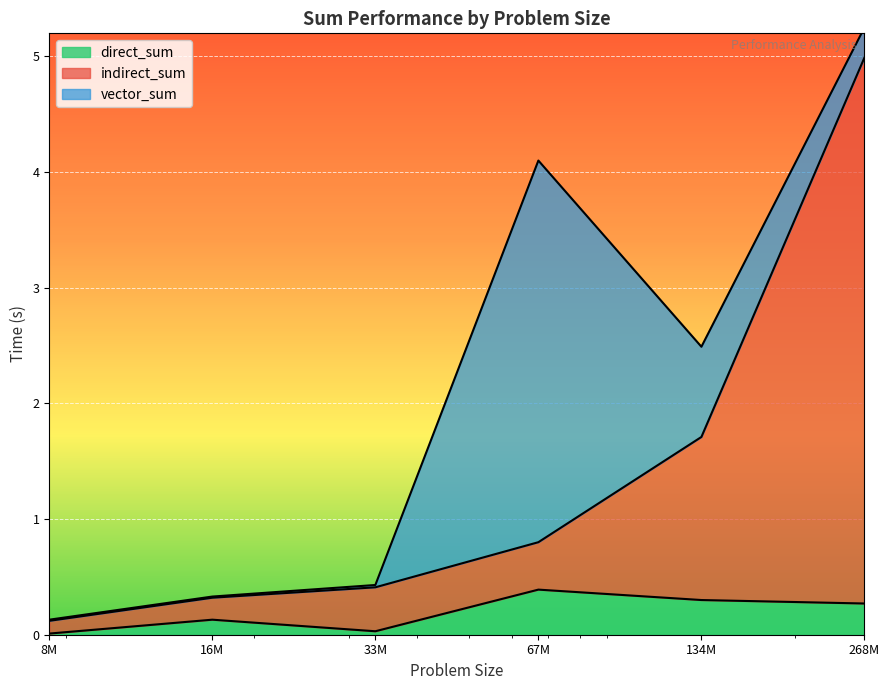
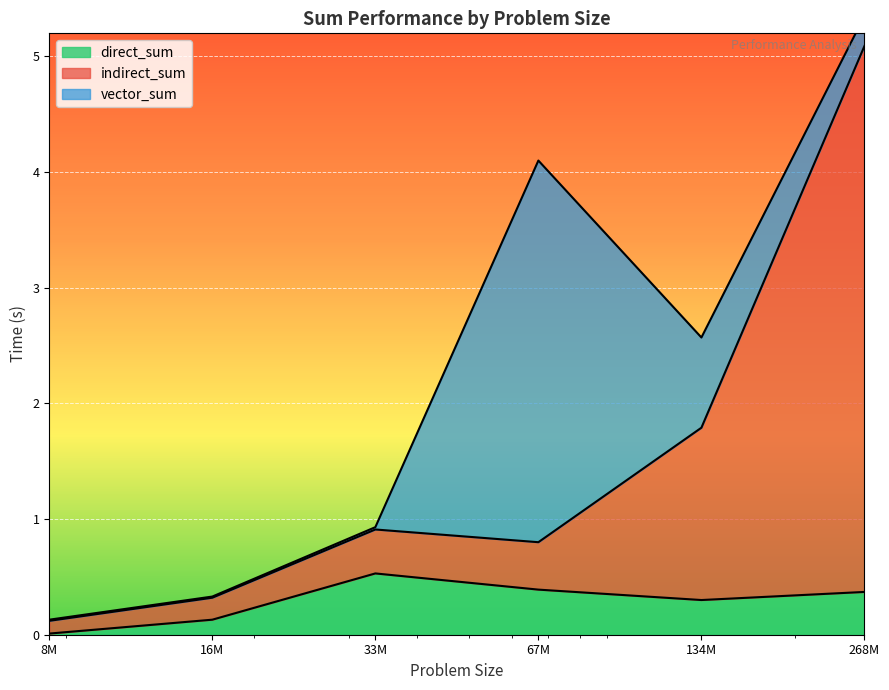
direct_sum, 33M: 0.03 -> 0.53
indirect_sum, 134M: 1.41 -> 1.49
direct_sum, 268M: 0.27 -> 0.37
